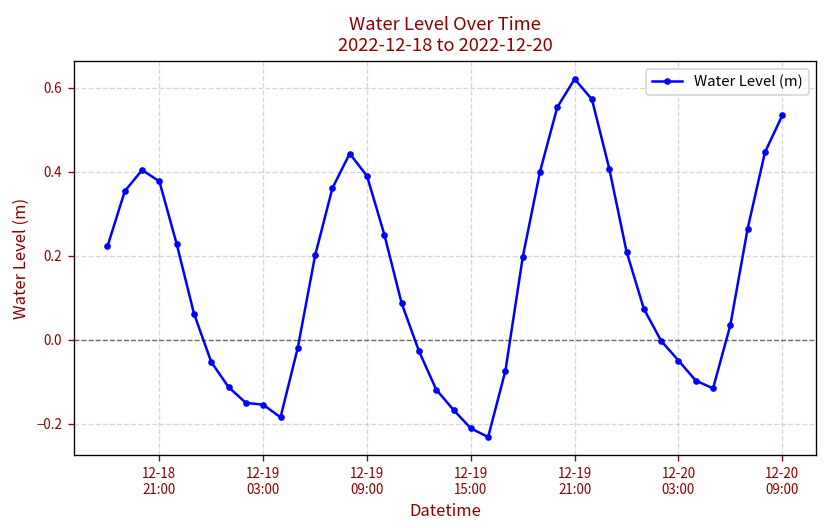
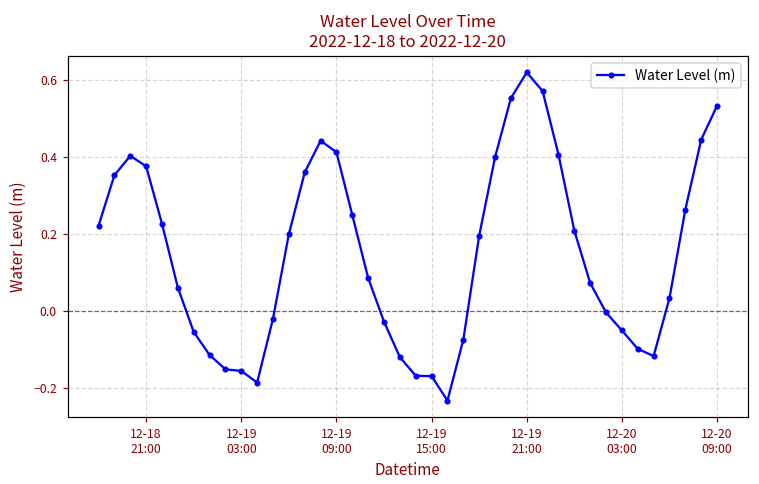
12-19 09:00: 0.39 -> 0.41
12-19 15:00: -0.21 -> -0.17
